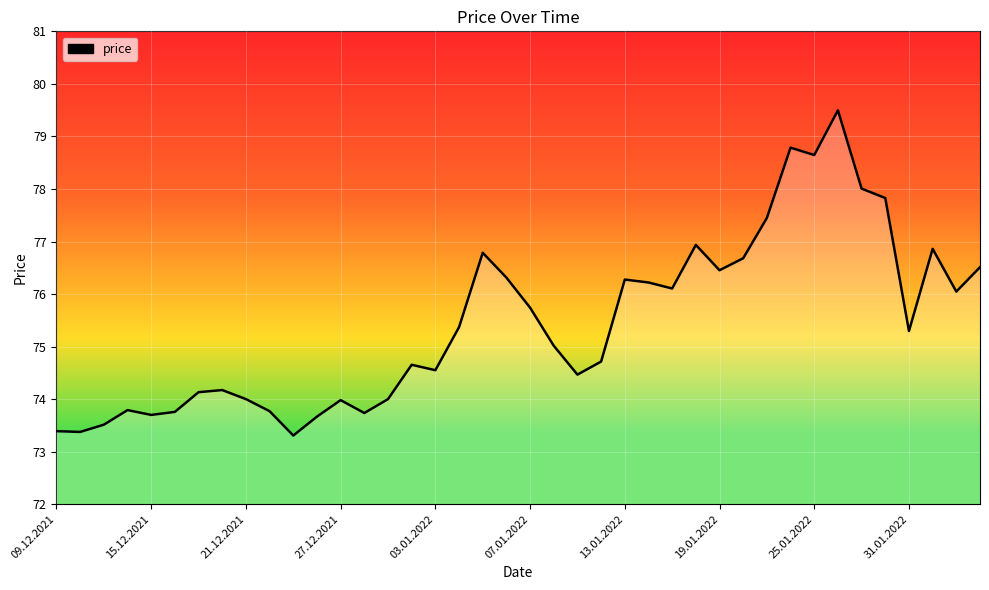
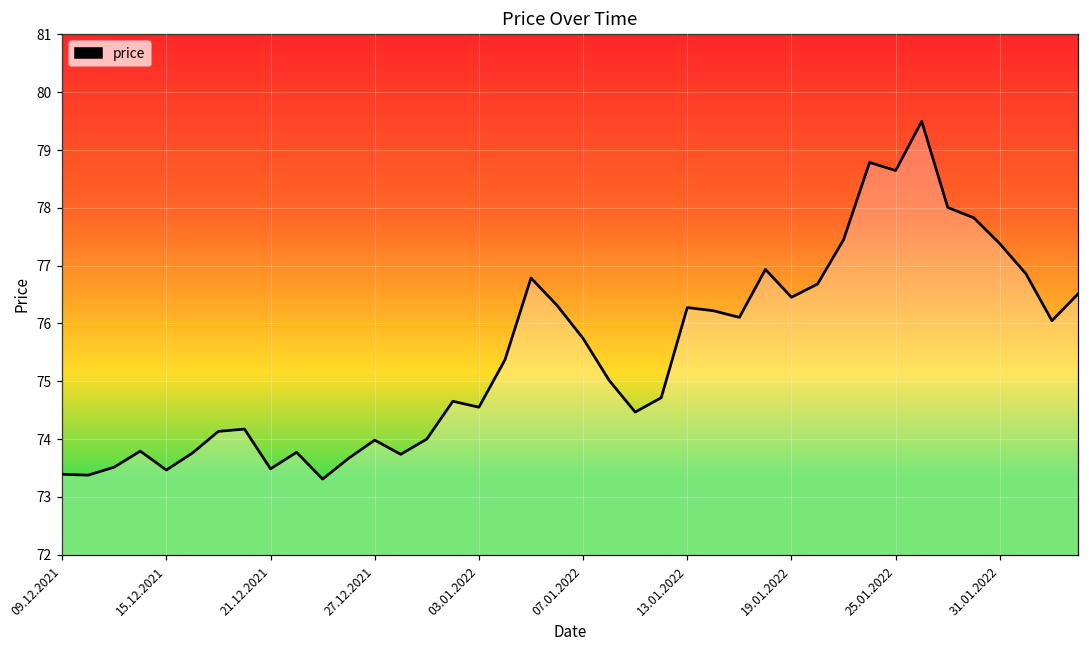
15.12.2021: 73.7 -> 73.5
21.12.2021: 74.0 -> 73.5
31.01.2022: 75.3 -> 77.4
